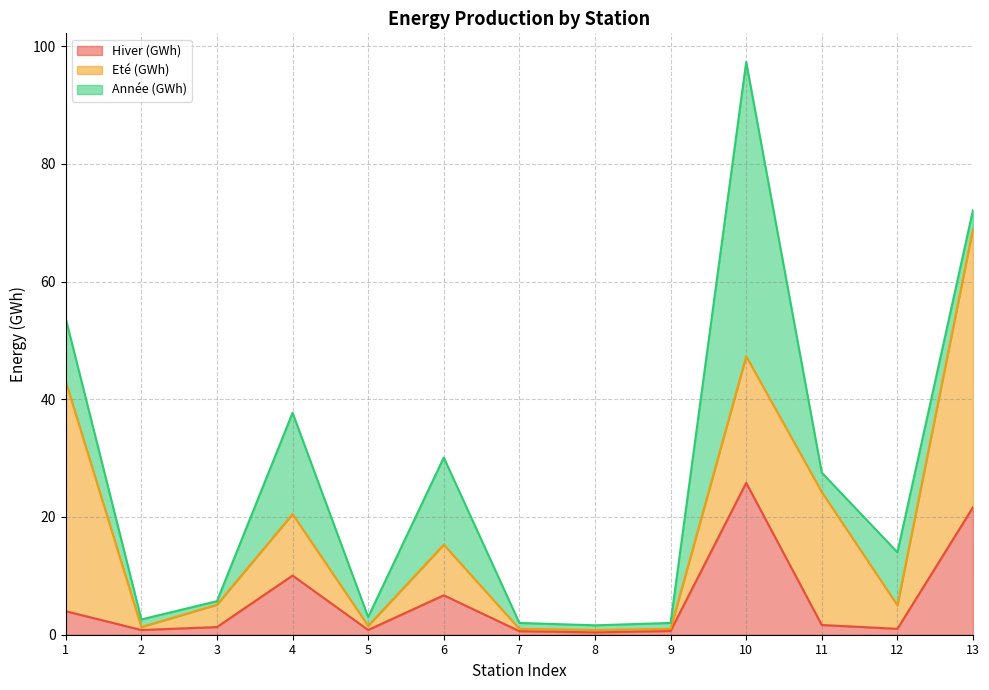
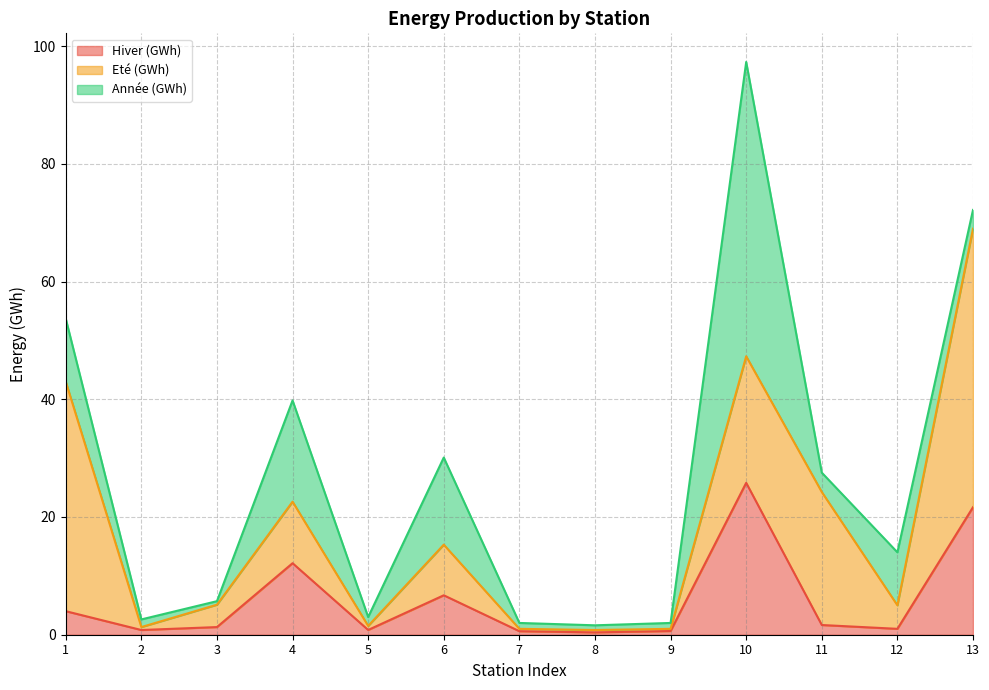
Hiver (GWh), 4: 10 -> 12
